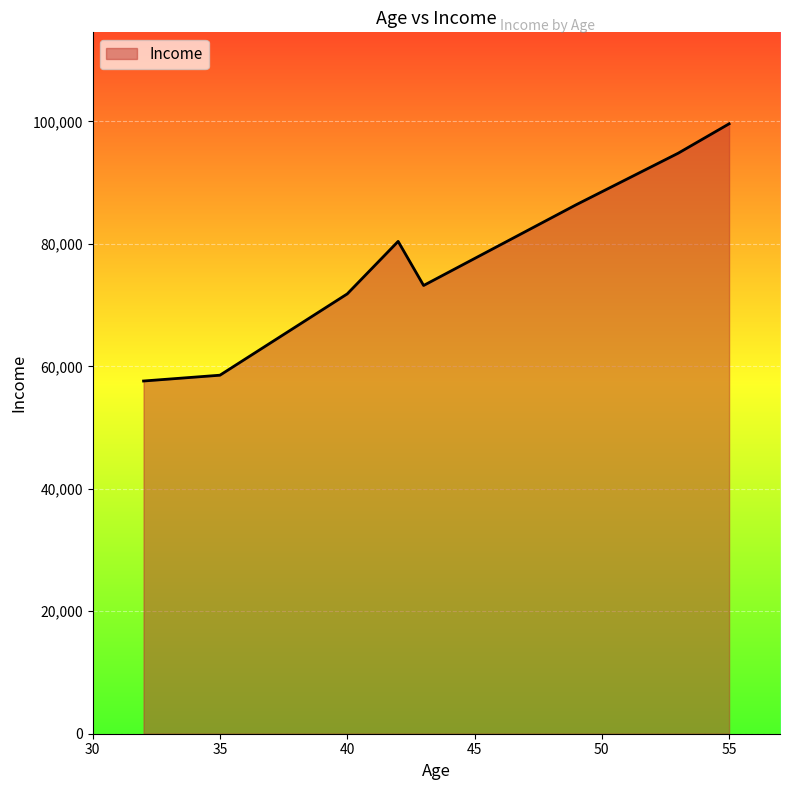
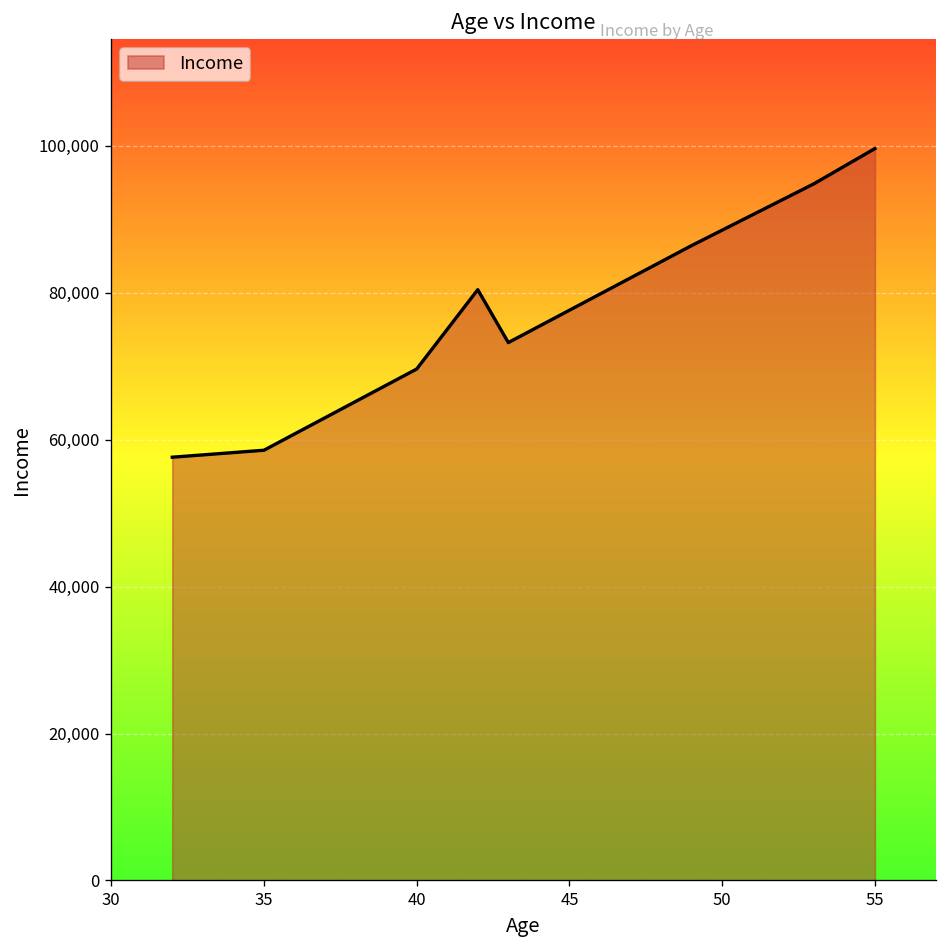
40: 72,000 -> 70,000
